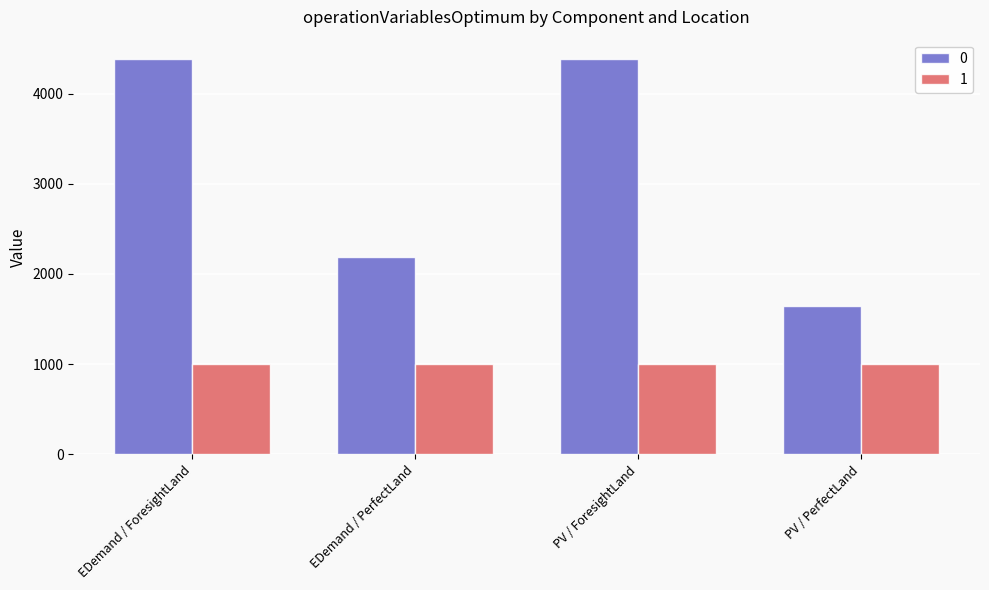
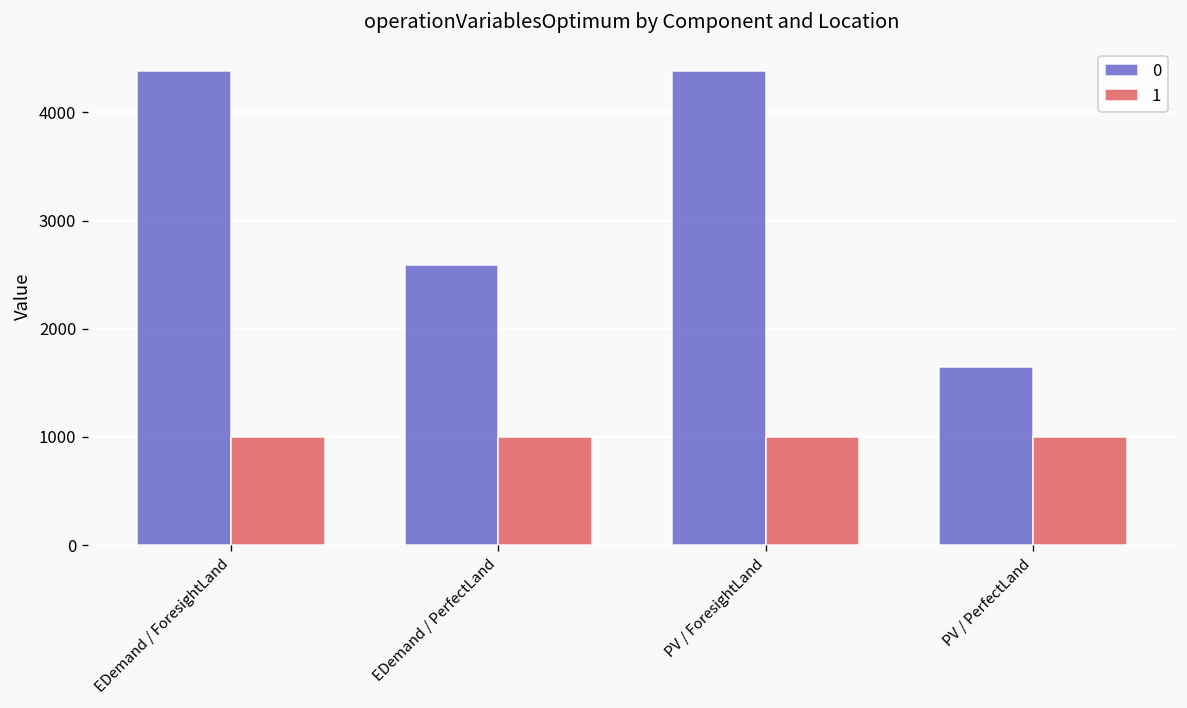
0, EDemand / PerfectLand: 2200 -> 2600
